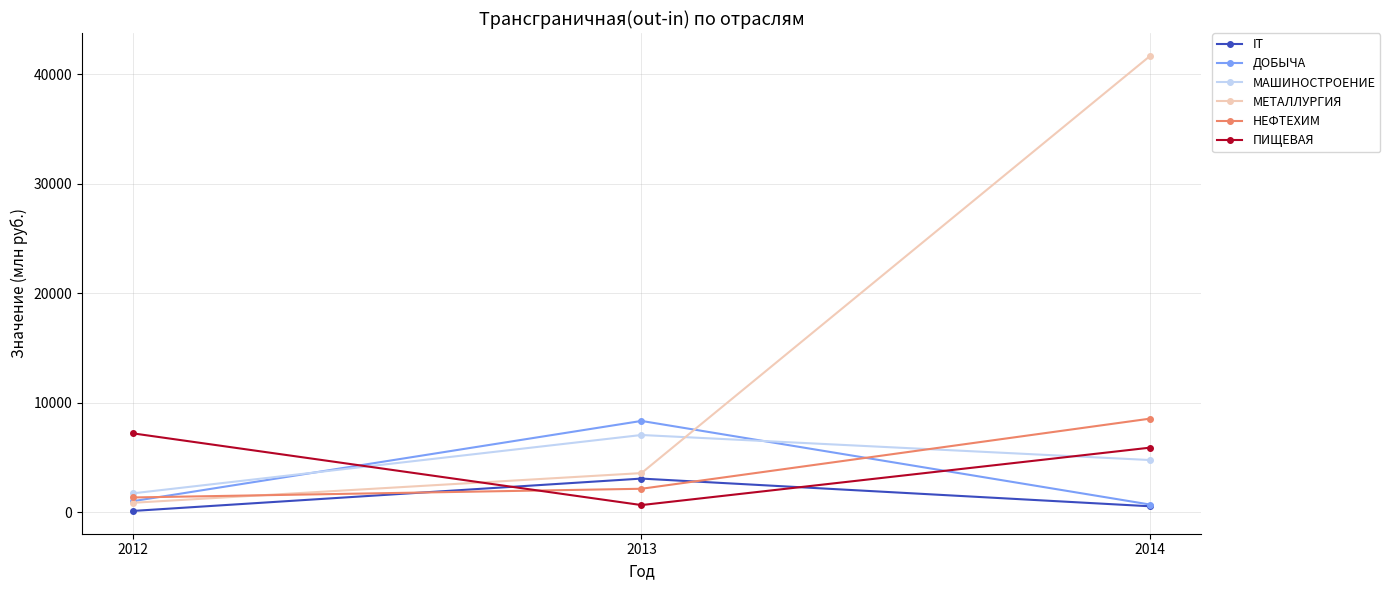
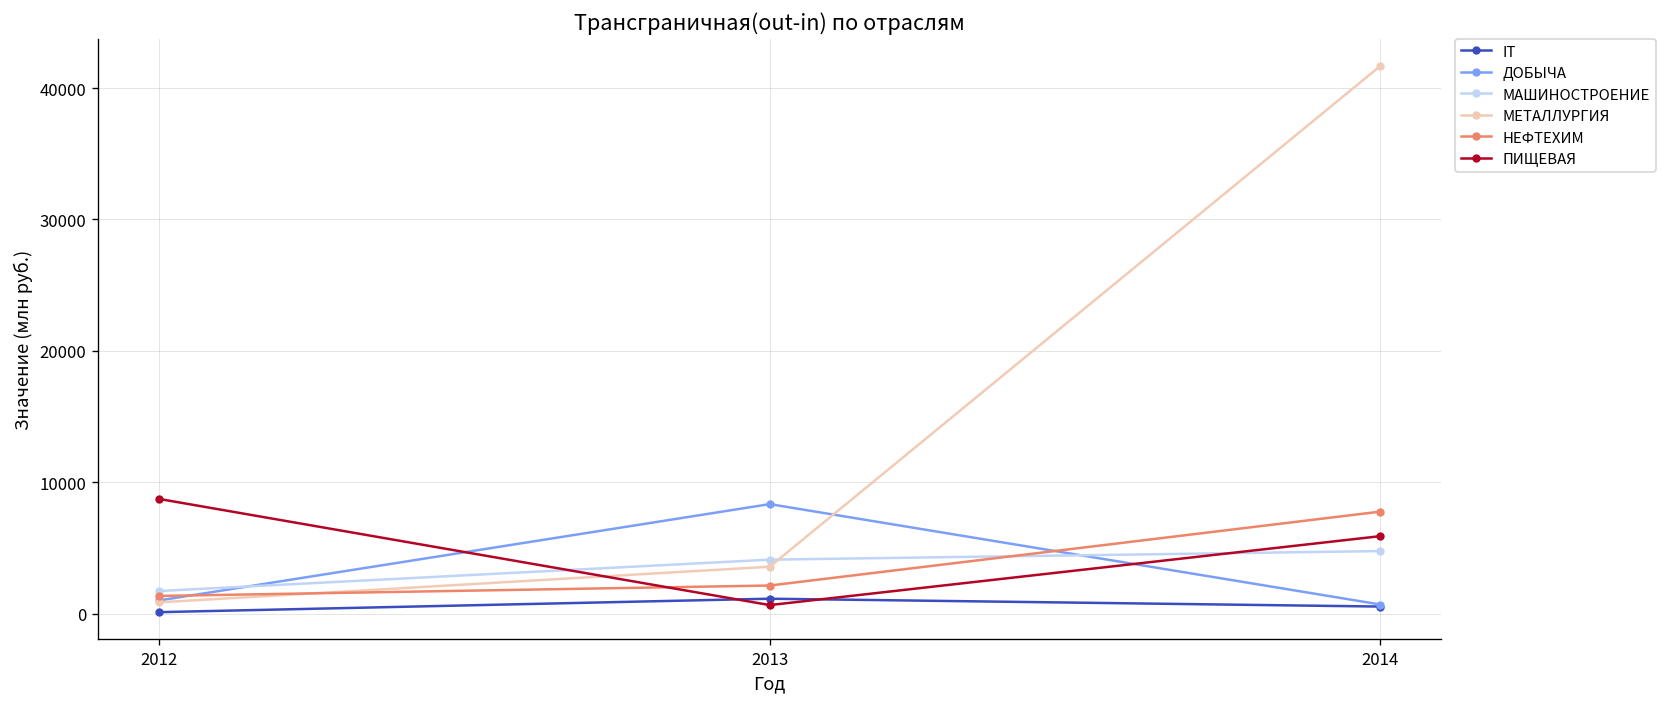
ПИЩЕВАЯ, 2012: 7200 -> 8700
IT, 2013: 3100 -> 1100
МАШИНОСТРОЕНИЕ, 2013: 7100 -> 4100
НЕФТЕХИМ, 2014: 8600 -> 7800
